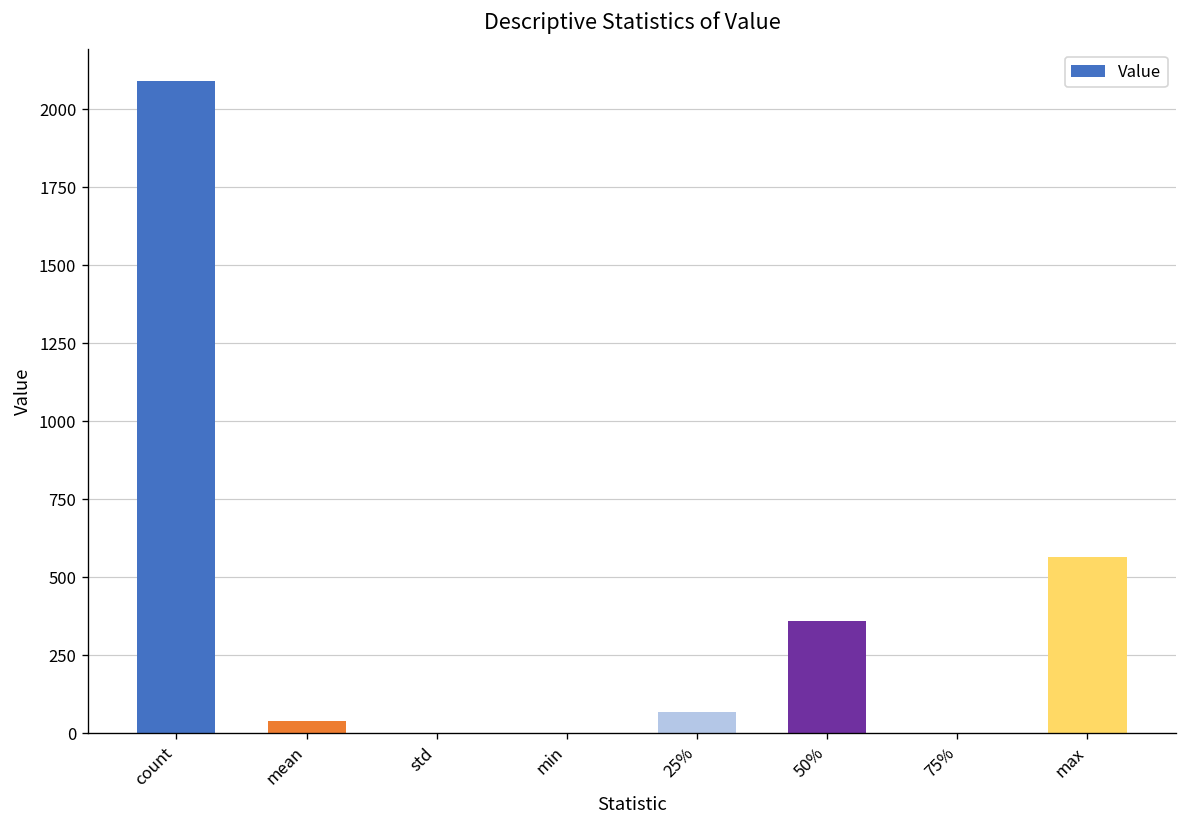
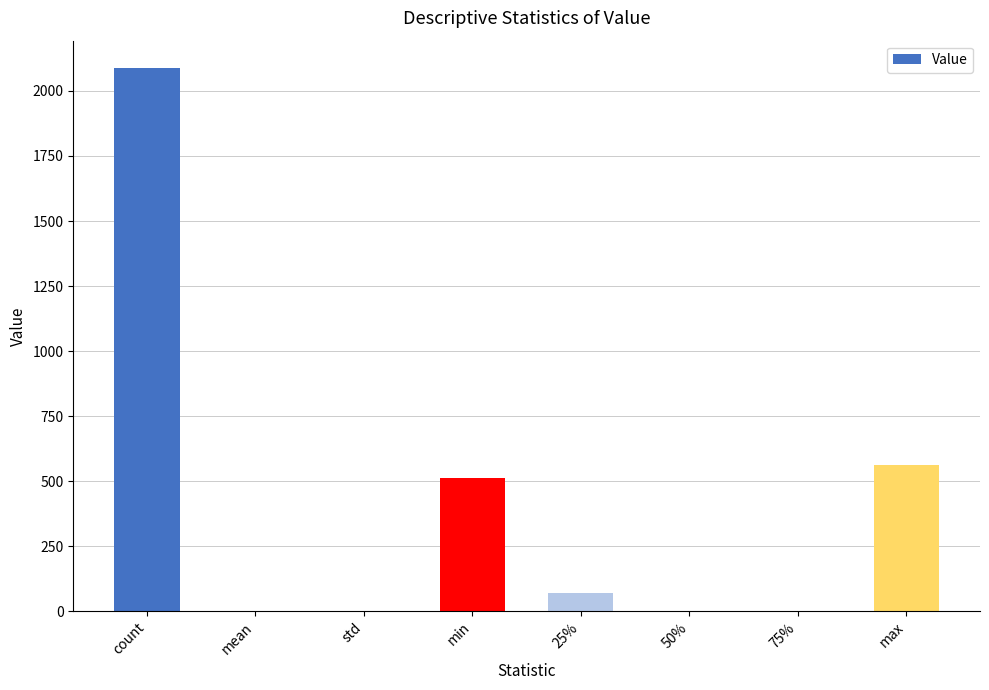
mean: 40 -> 0
min: 0 -> 510
50%: 360 -> 0
